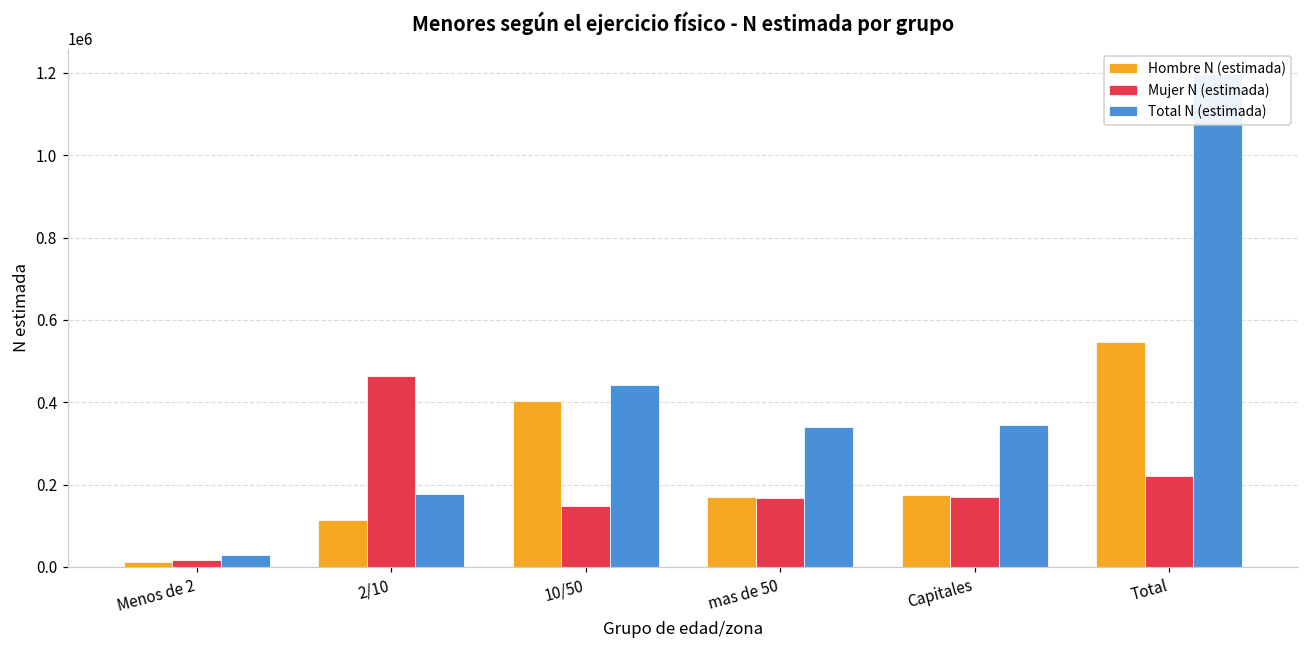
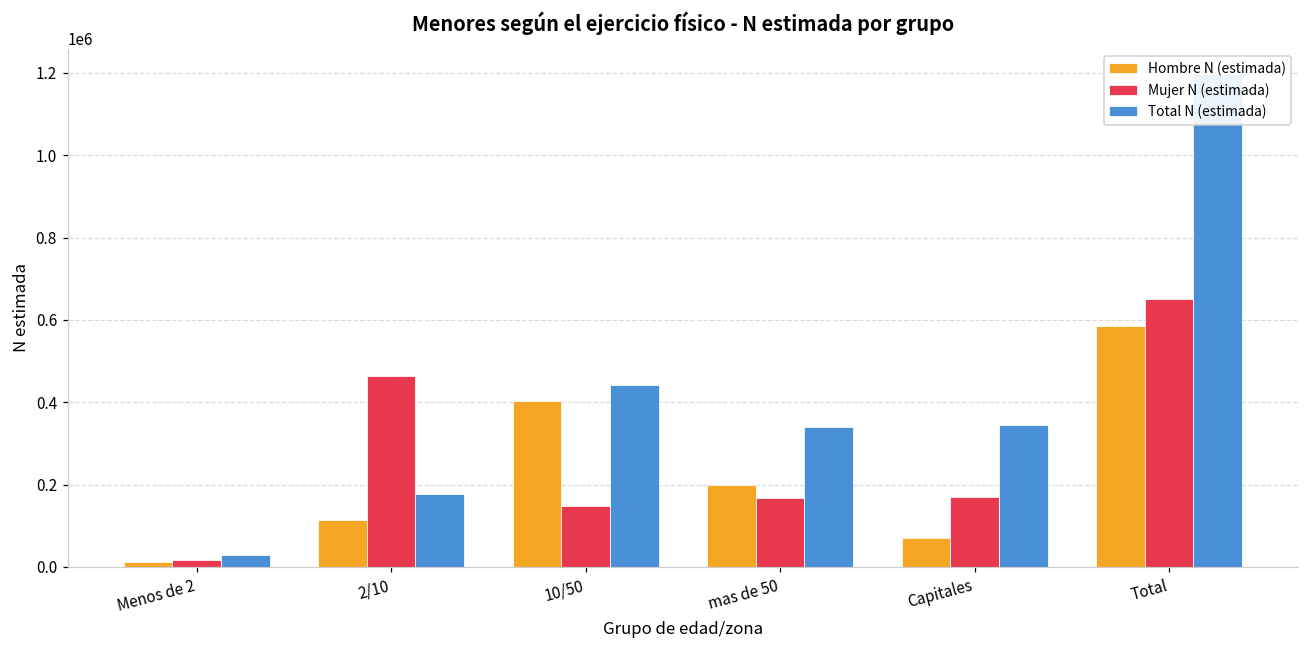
Hombre N (estimada), mas de 50: 170000 -> 200000
Hombre N (estimada), Capitales: 180000 -> 70000
Hombre N (estimada), Total: 550000 -> 580000
Mujer N (estimada), Total: 220000 -> 650000
